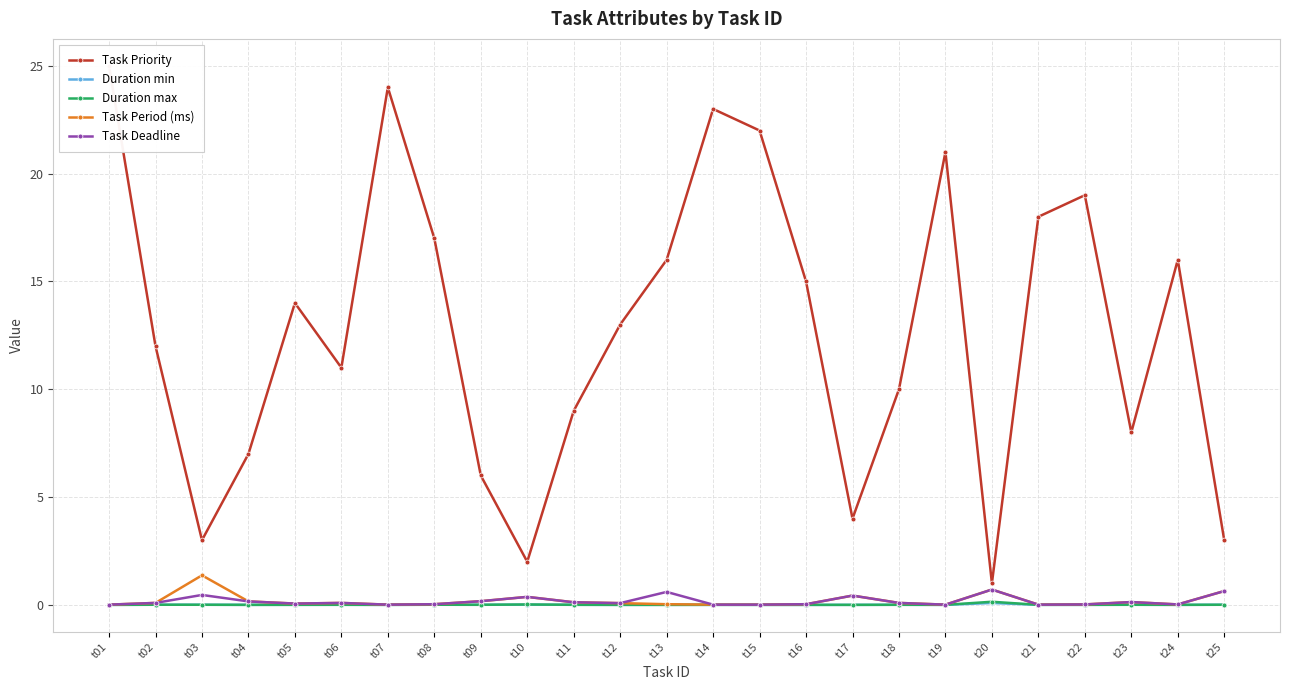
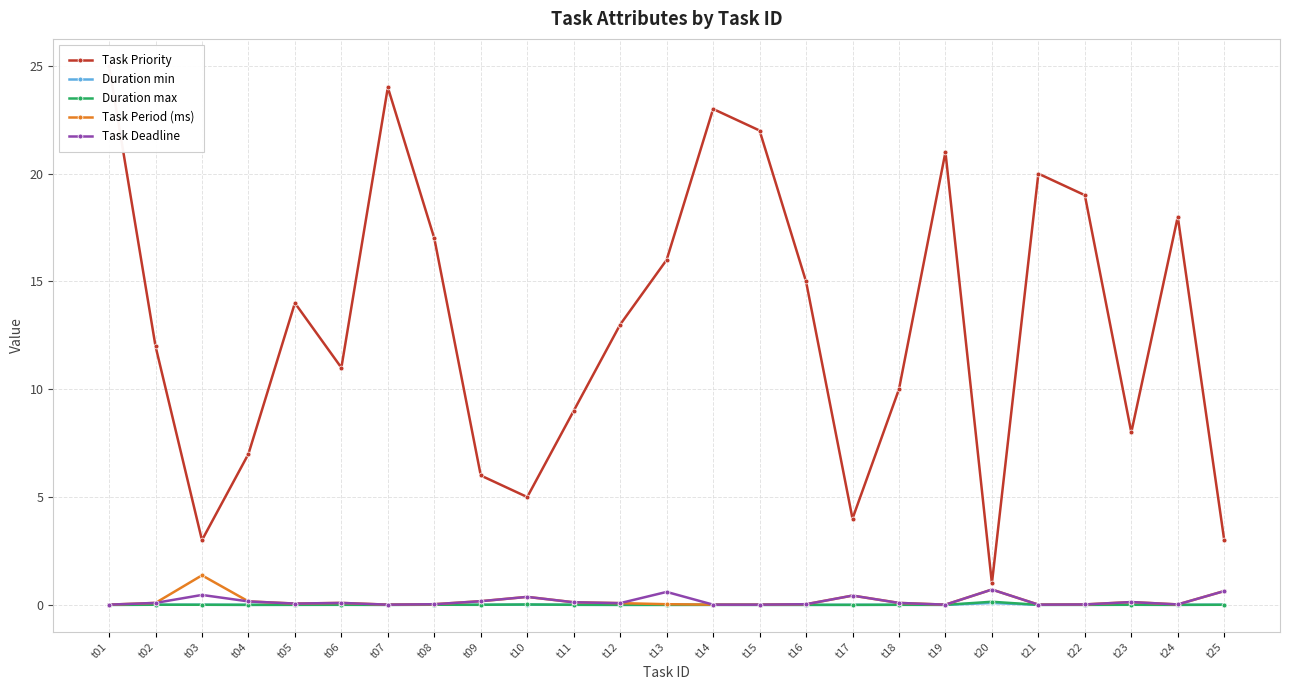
Task Priority, t10: 2 -> 5
Task Priority, t21: 18 -> 20
Task Priority, t24: 16 -> 18
